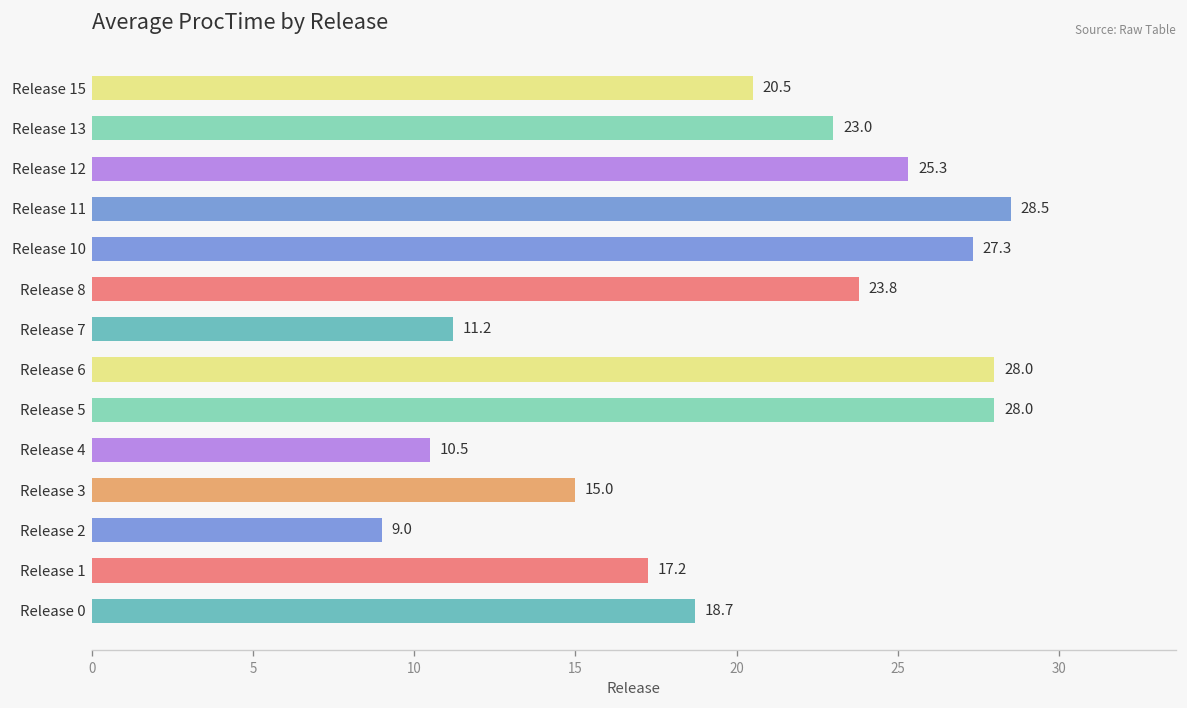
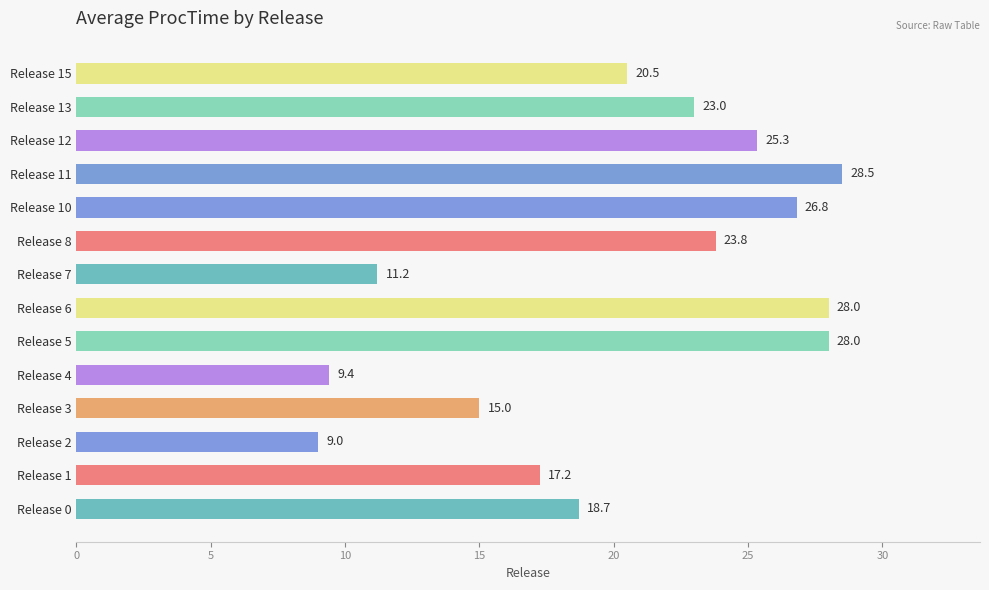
Release 10: 27.3 -> 26.8
Release 4: 10.5 -> 9.4
